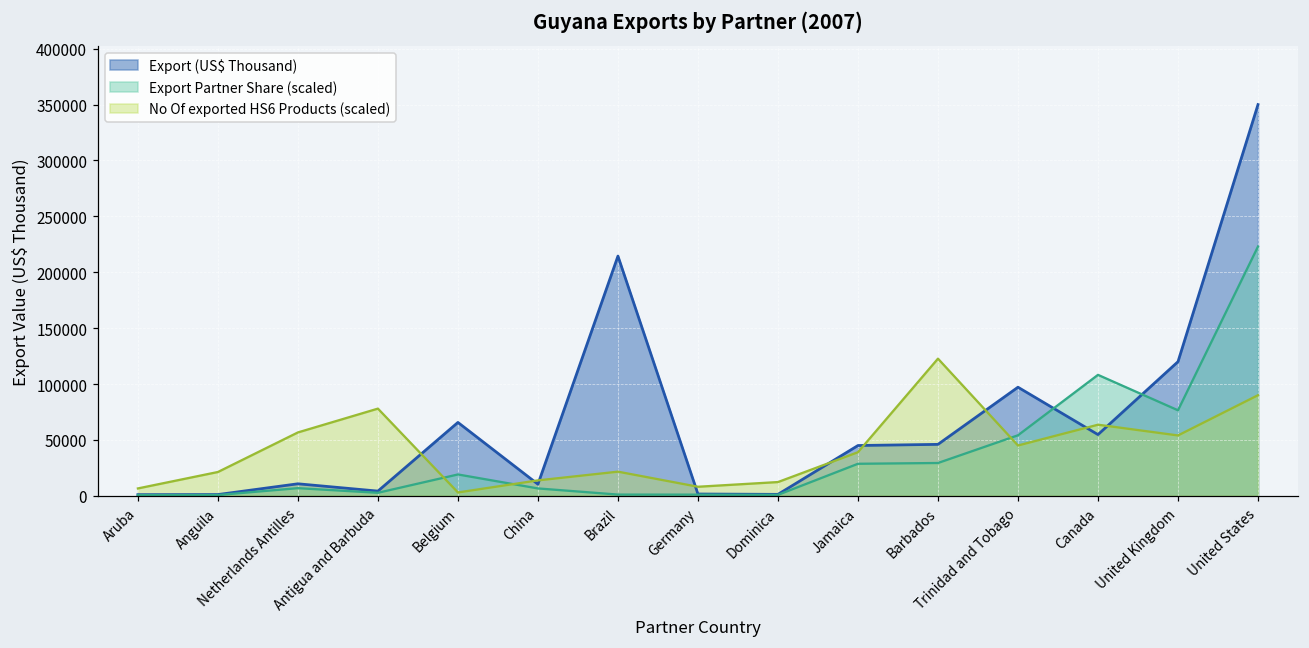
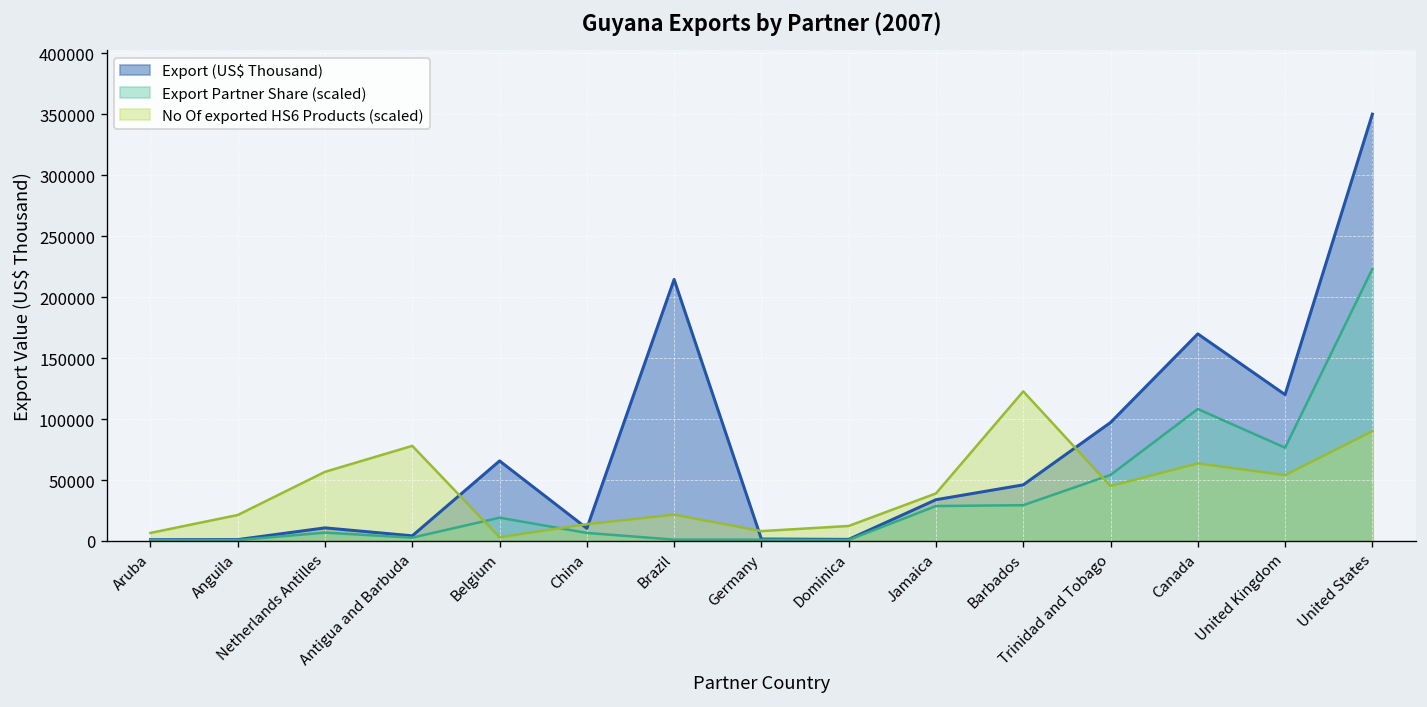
Export (US$ Thousand), Jamaica: 45000 -> 34000
Export (US$ Thousand), Canada: 55000 -> 170000
